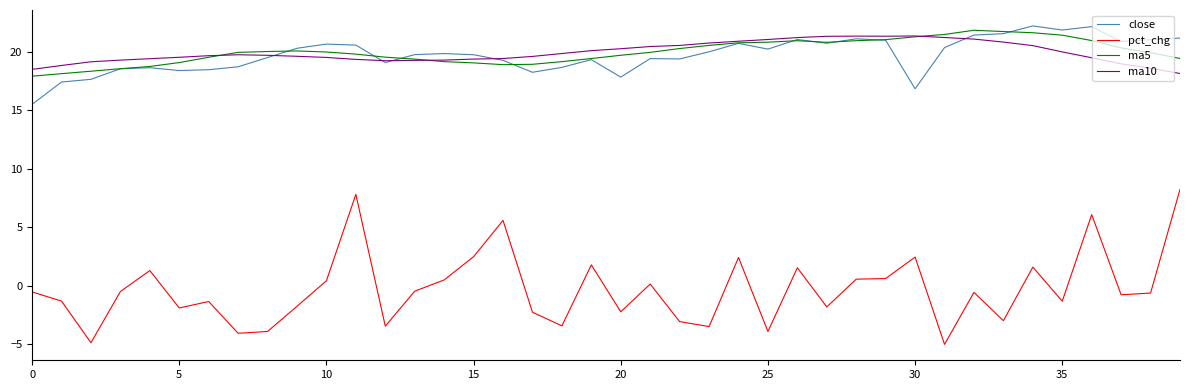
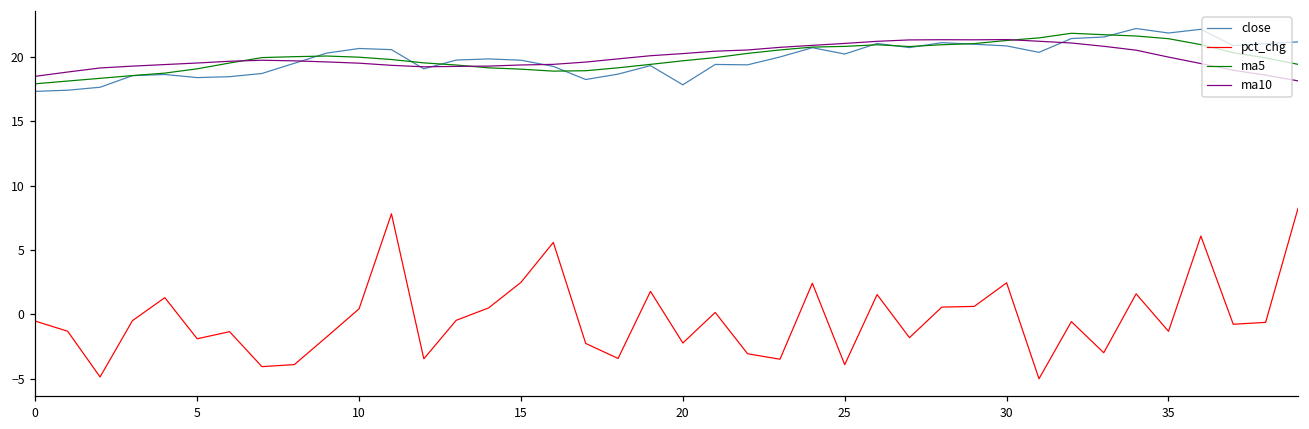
close, 0: 15.5 -> 17.3
close, 30: 16.8 -> 20.9
